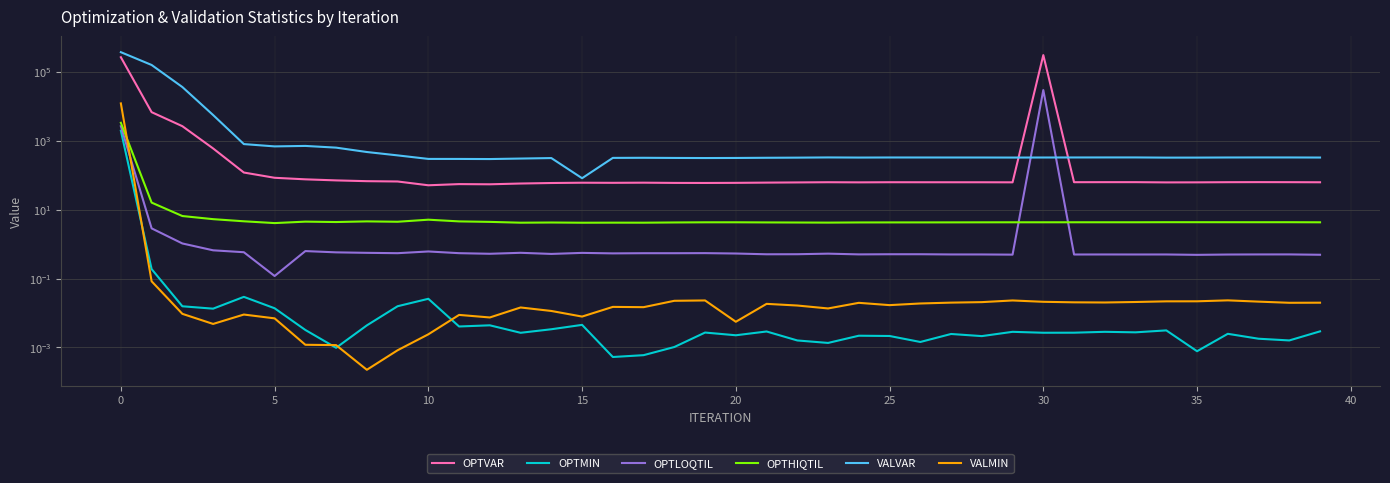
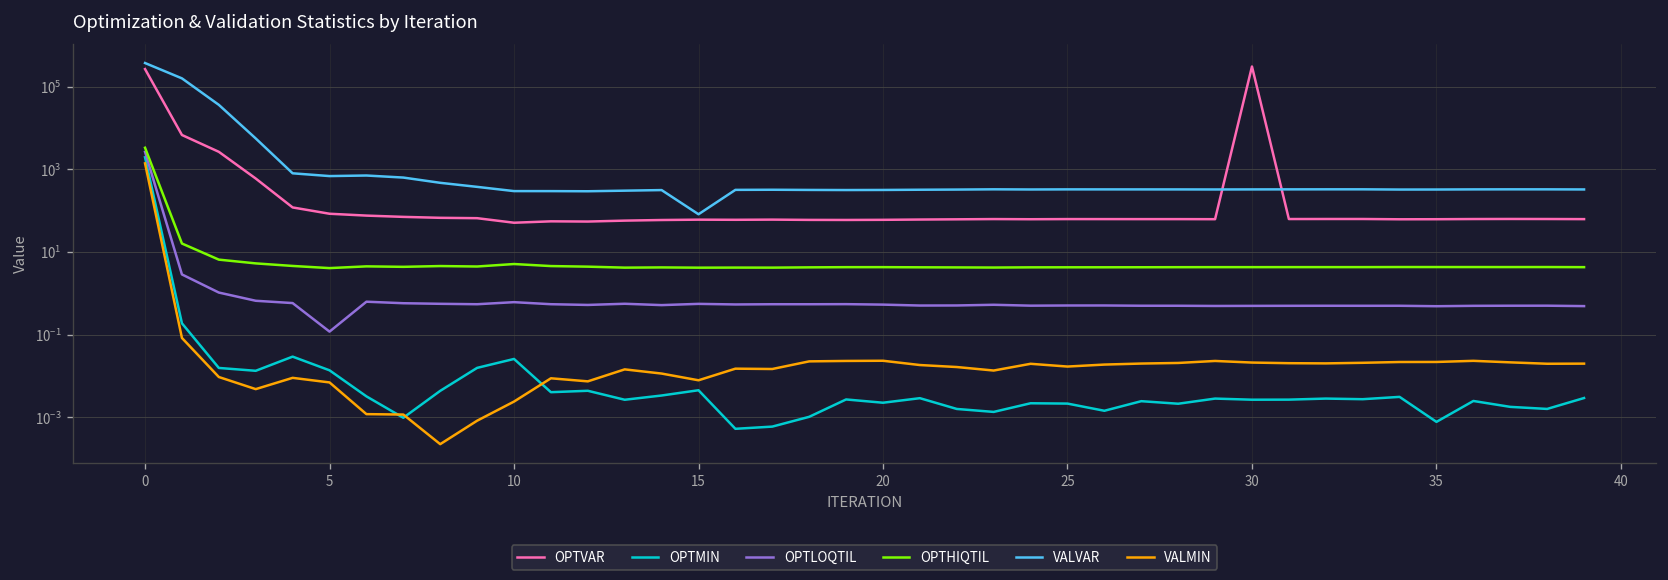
VALMIN, 0: 12000 -> 1400
VALMIN, 20: 0.006 -> 0.02
OPTLOQTIL, 30: 30000 -> 0.5
